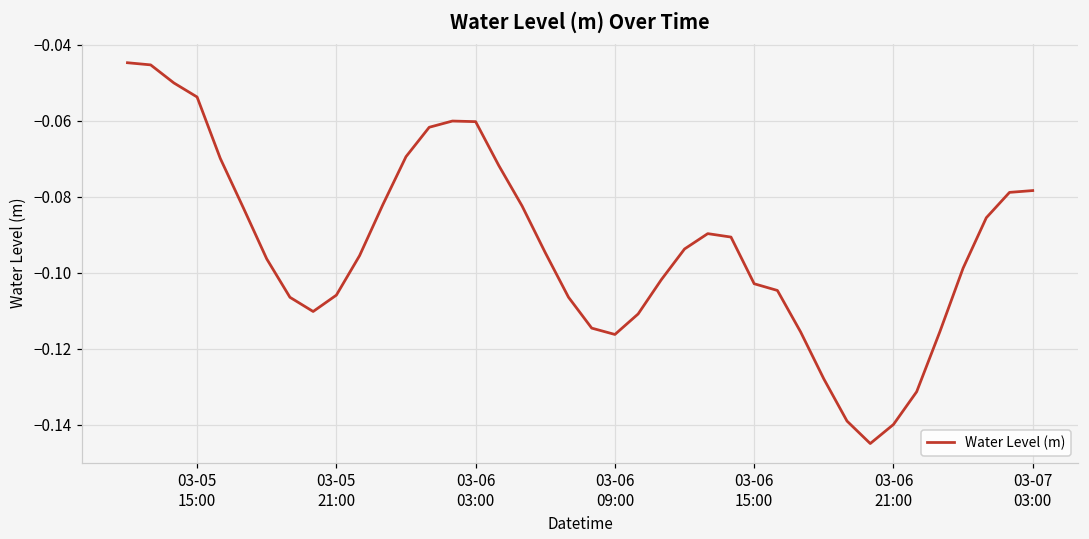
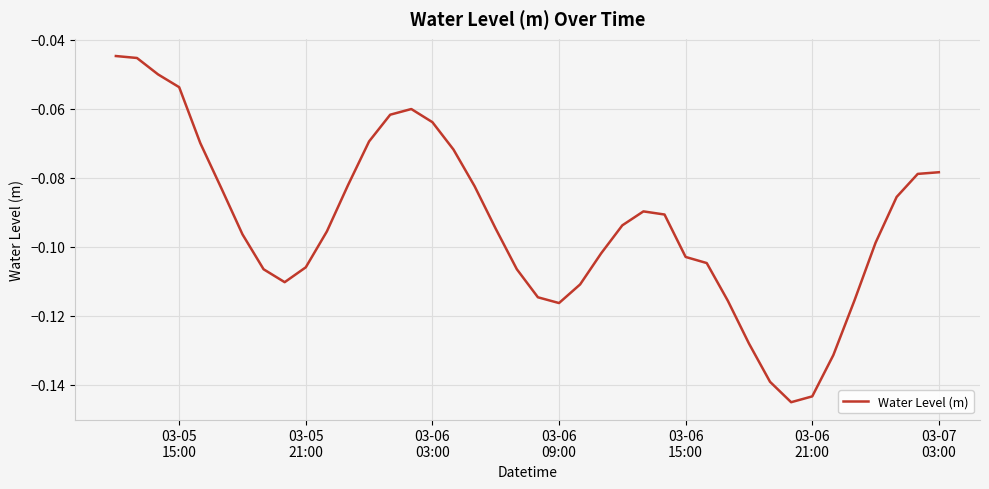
03-06 03:00: -0.060 -> -0.064
03-06 21:00: -0.140 -> -0.143
